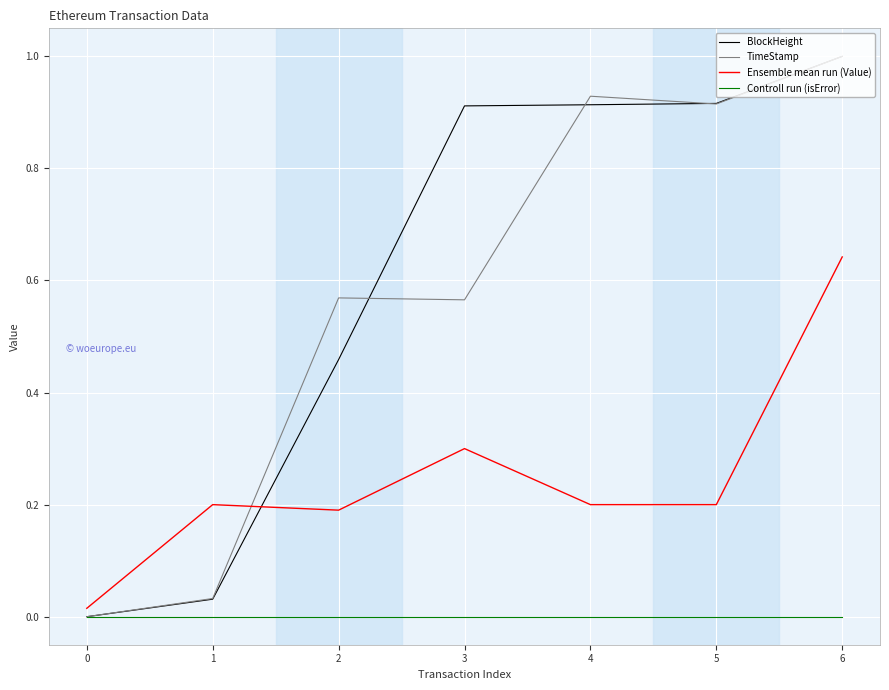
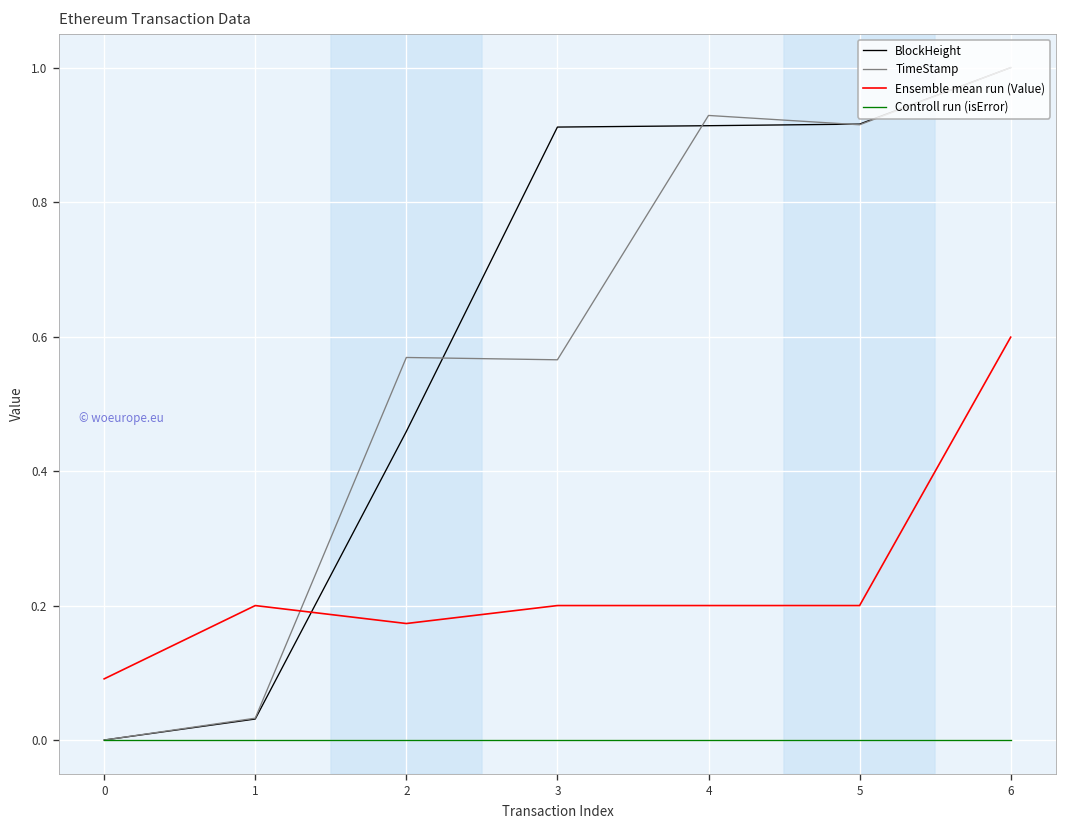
Ensemble mean run (Value), 0: 0.02 -> 0.09
Ensemble mean run (Value), 2: 0.19 -> 0.17
Ensemble mean run (Value), 3: 0.3 -> 0.2
Ensemble mean run (Value), 6: 0.64 -> 0.60
